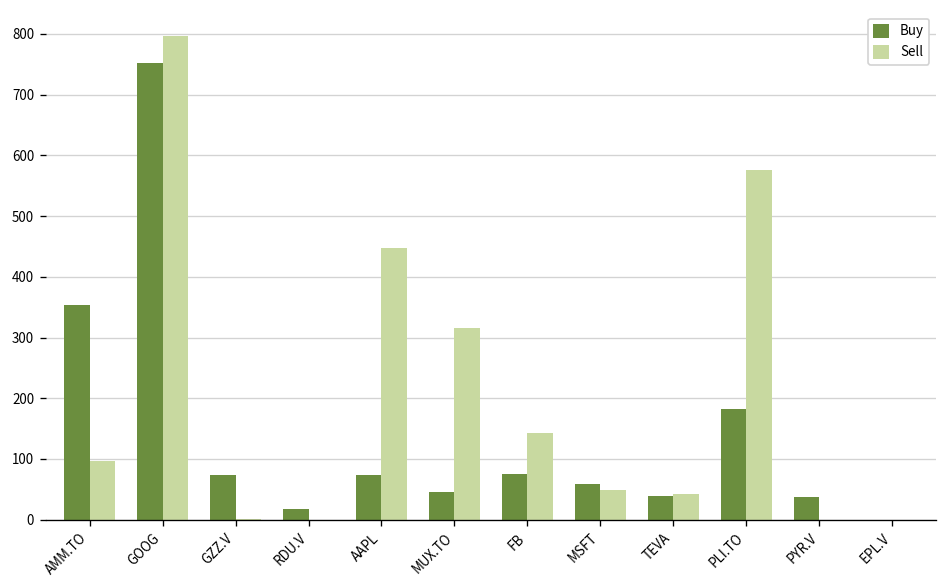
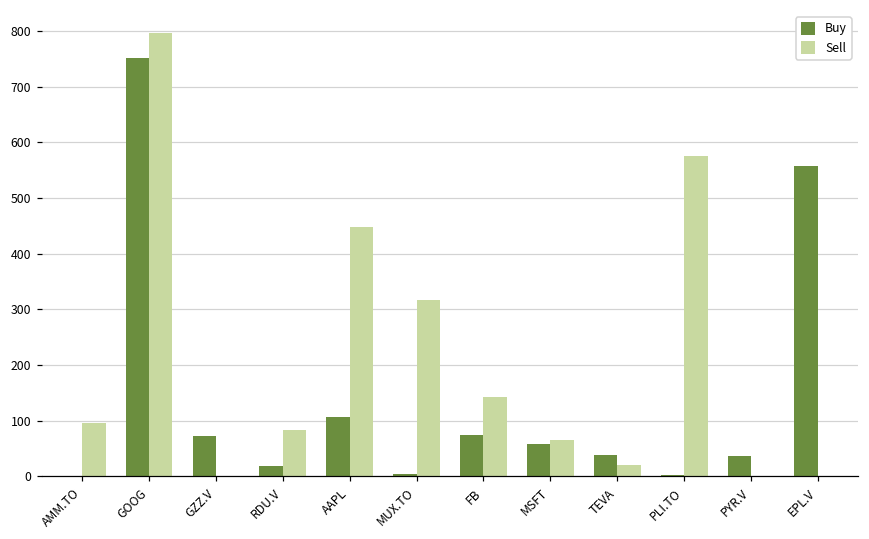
Buy, AMM.TO: 350 -> 0
Sell, RDU.V: 0 -> 80
Buy, AAPL: 70 -> 110
Buy, MUX.TO: 50 -> 0
Sell, MSFT: 50 -> 70
Sell, TEVA: 40 -> 20
Buy, PLI.TO: 180 -> 0
Buy, EPL.V: 0 -> 560
